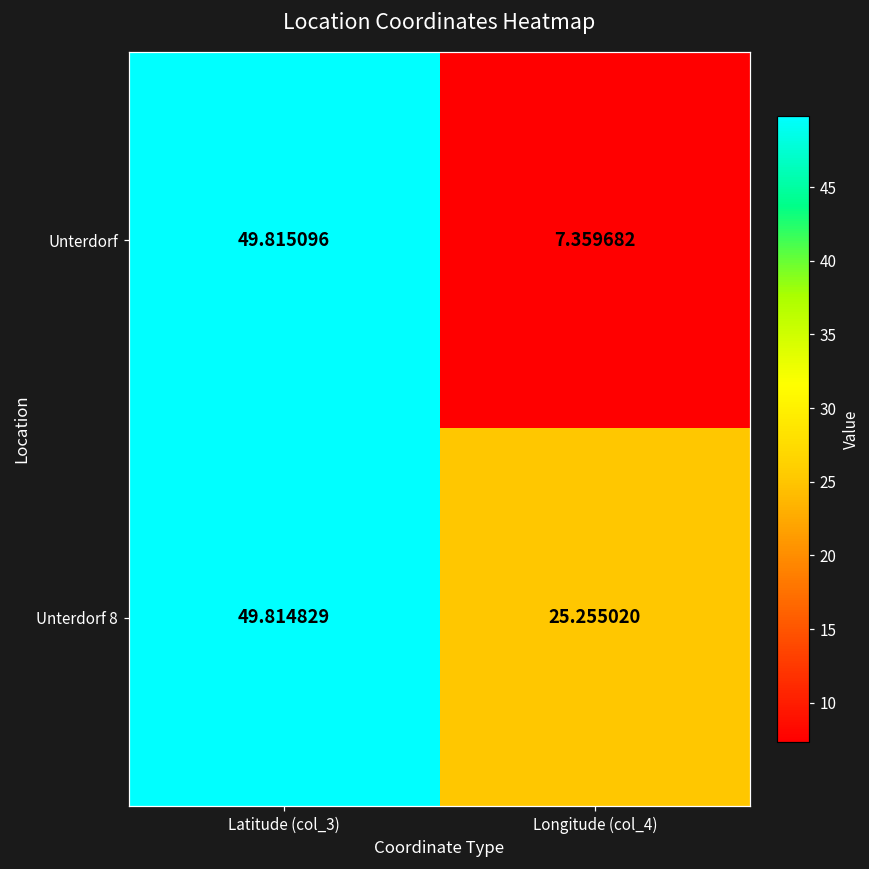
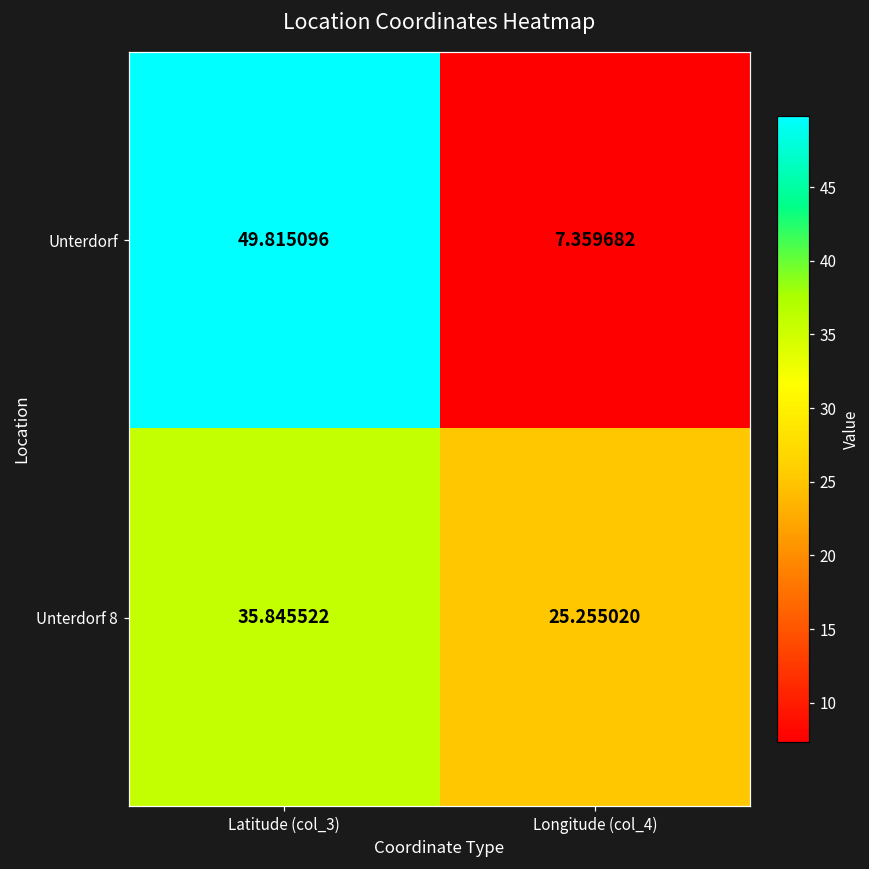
Unterdorf 8, Latitude (col_3): 49.814829 -> 35.845522
